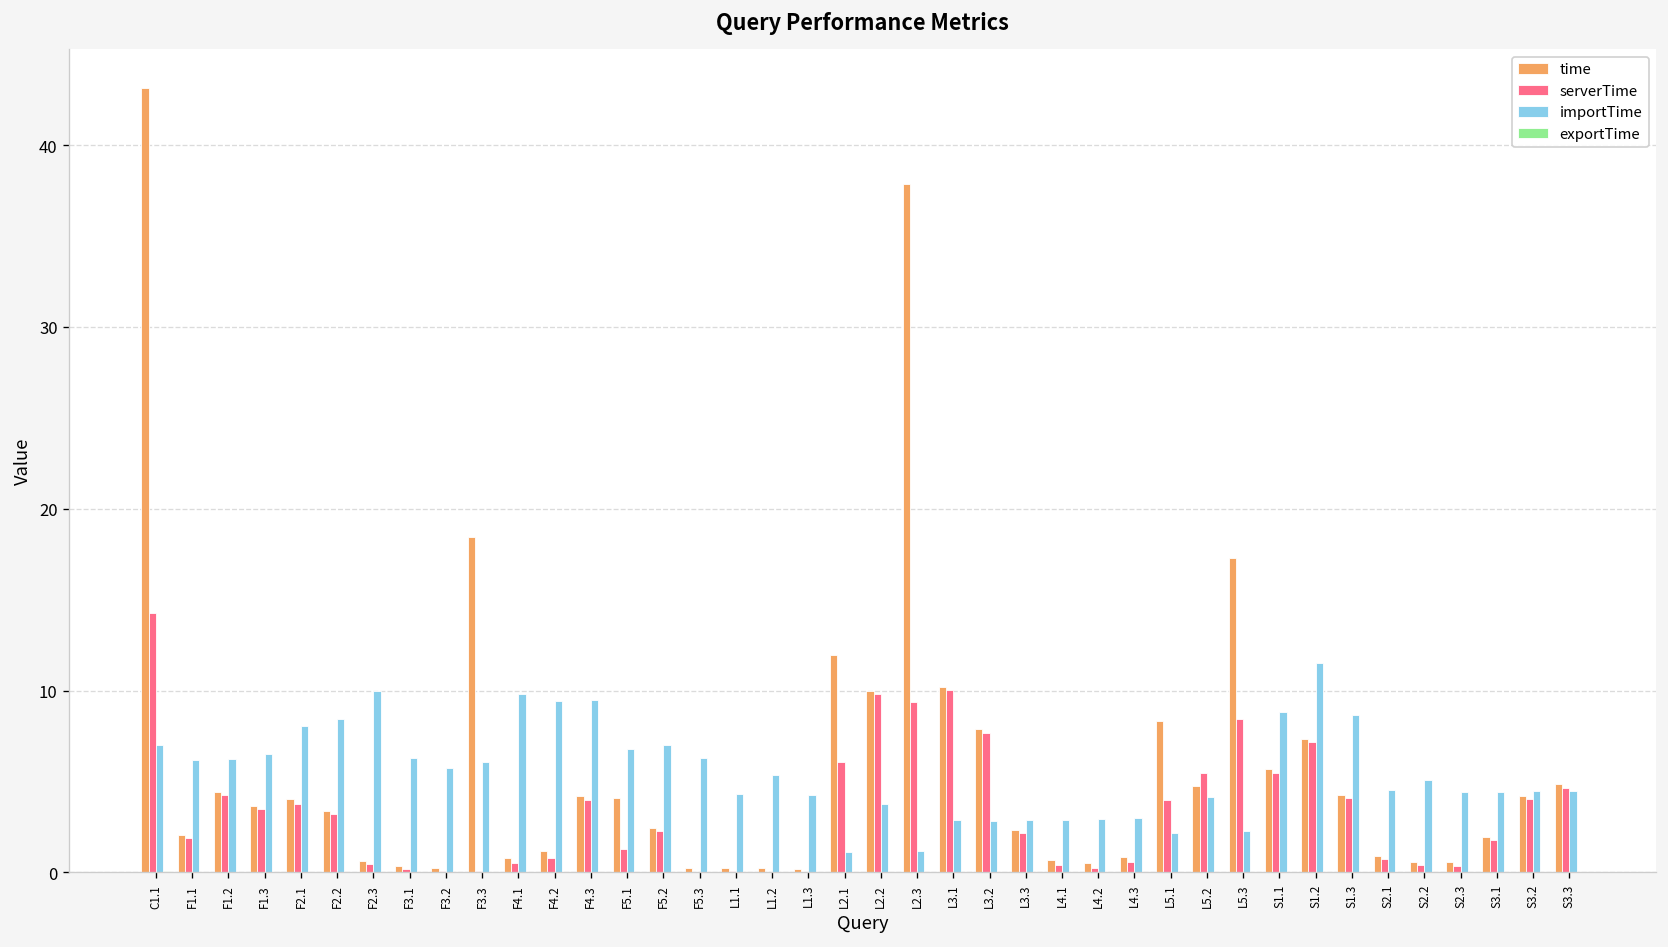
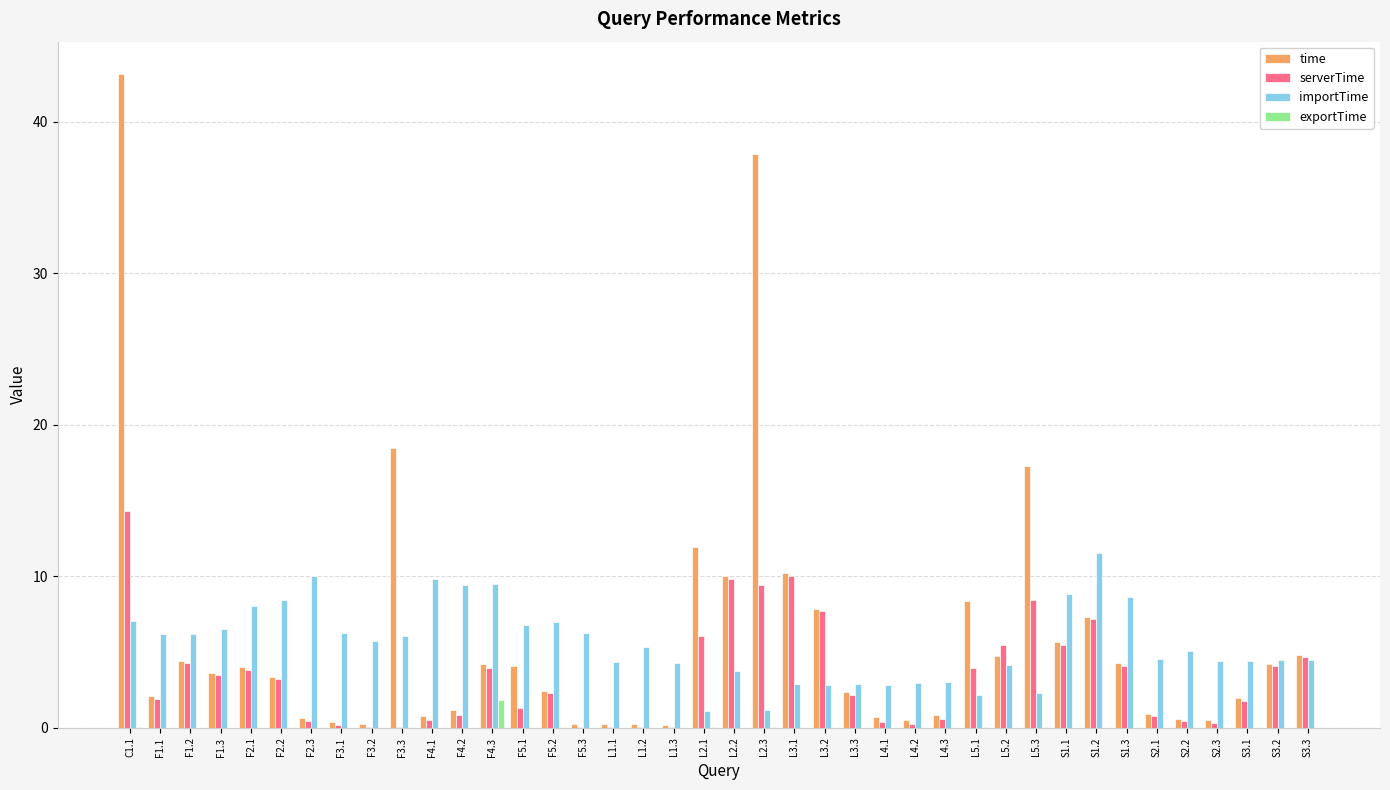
exportTime, F4.3: 0.0 -> 1.9
